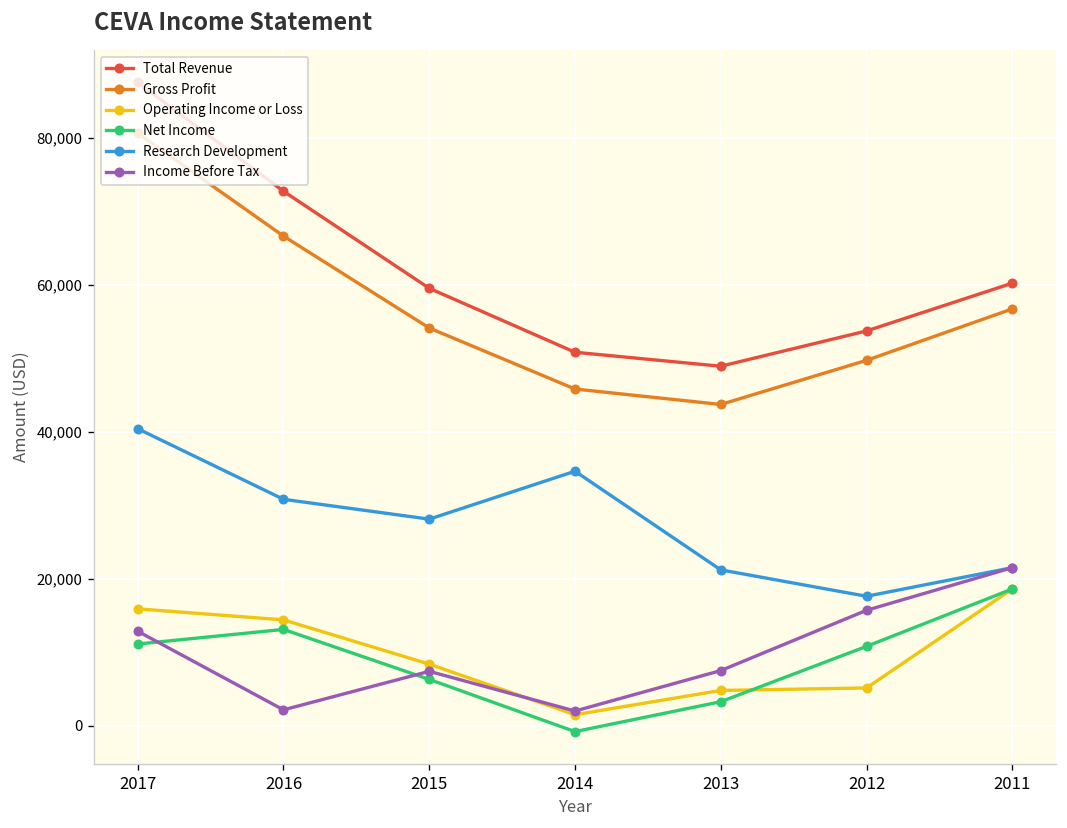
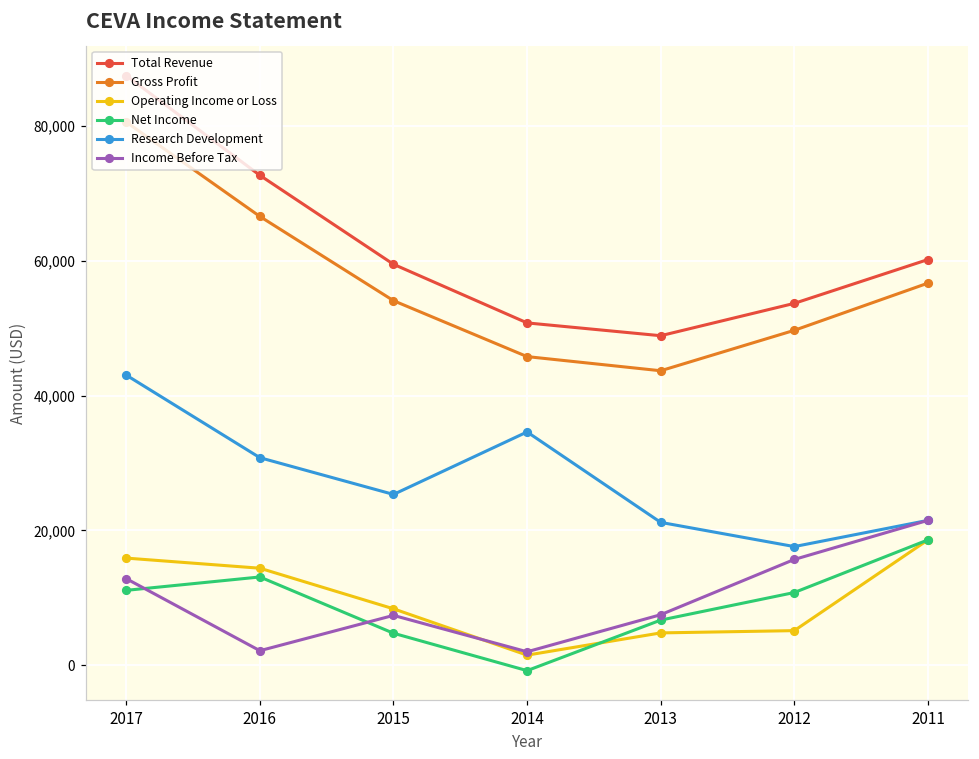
Research Development, 2017: 40,000 -> 43,000
Net Income, 2015: 6,000 -> 5,000
Research Development, 2015: 28,000 -> 25,000
Net Income, 2013: 3,000 -> 7,000
